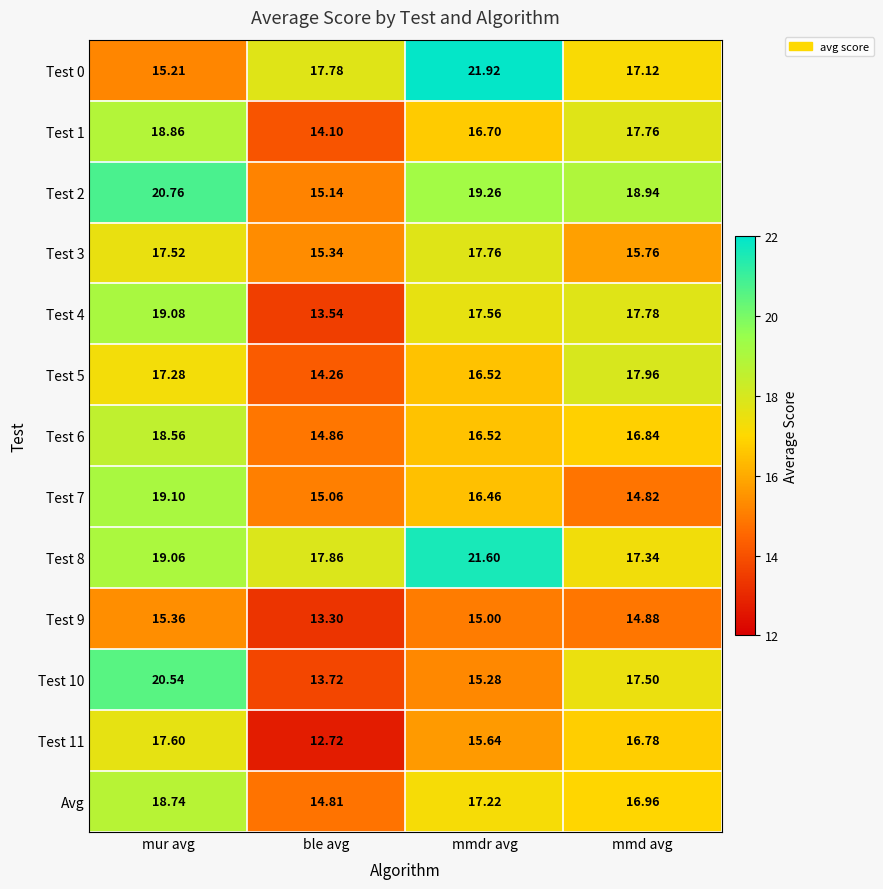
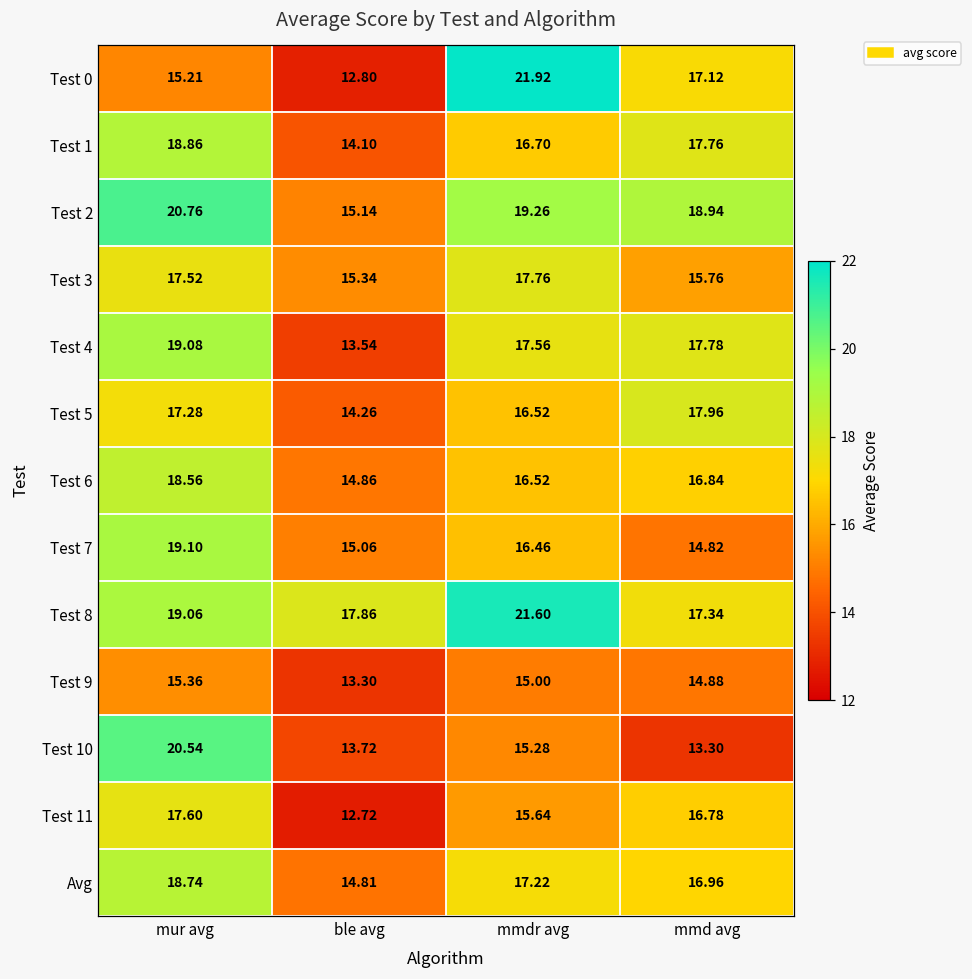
Test 0, ble avg: 17.78 -> 12.80
Test 10, mmd avg: 17.50 -> 13.30
